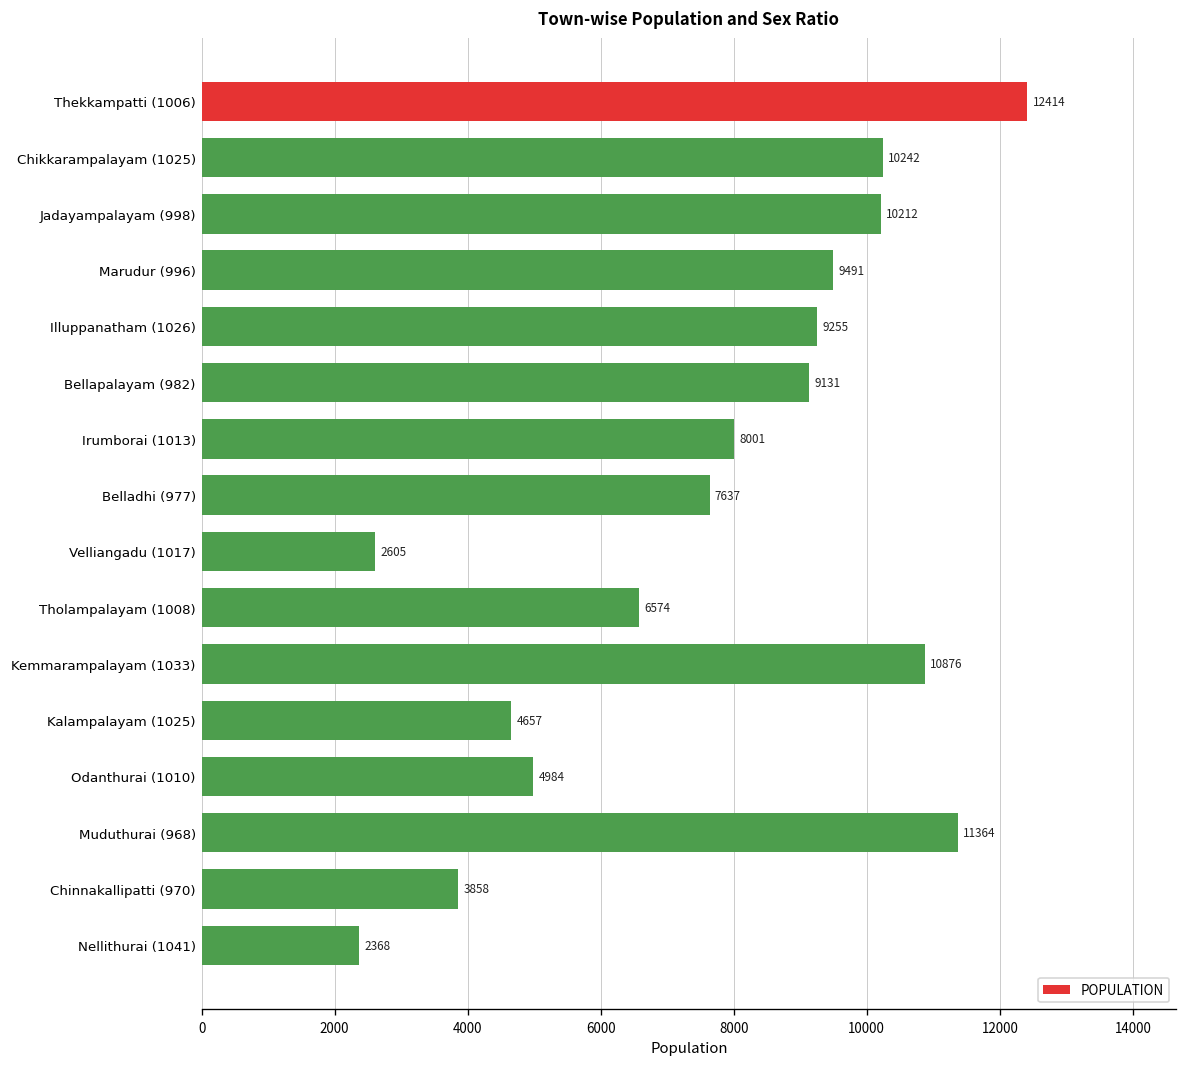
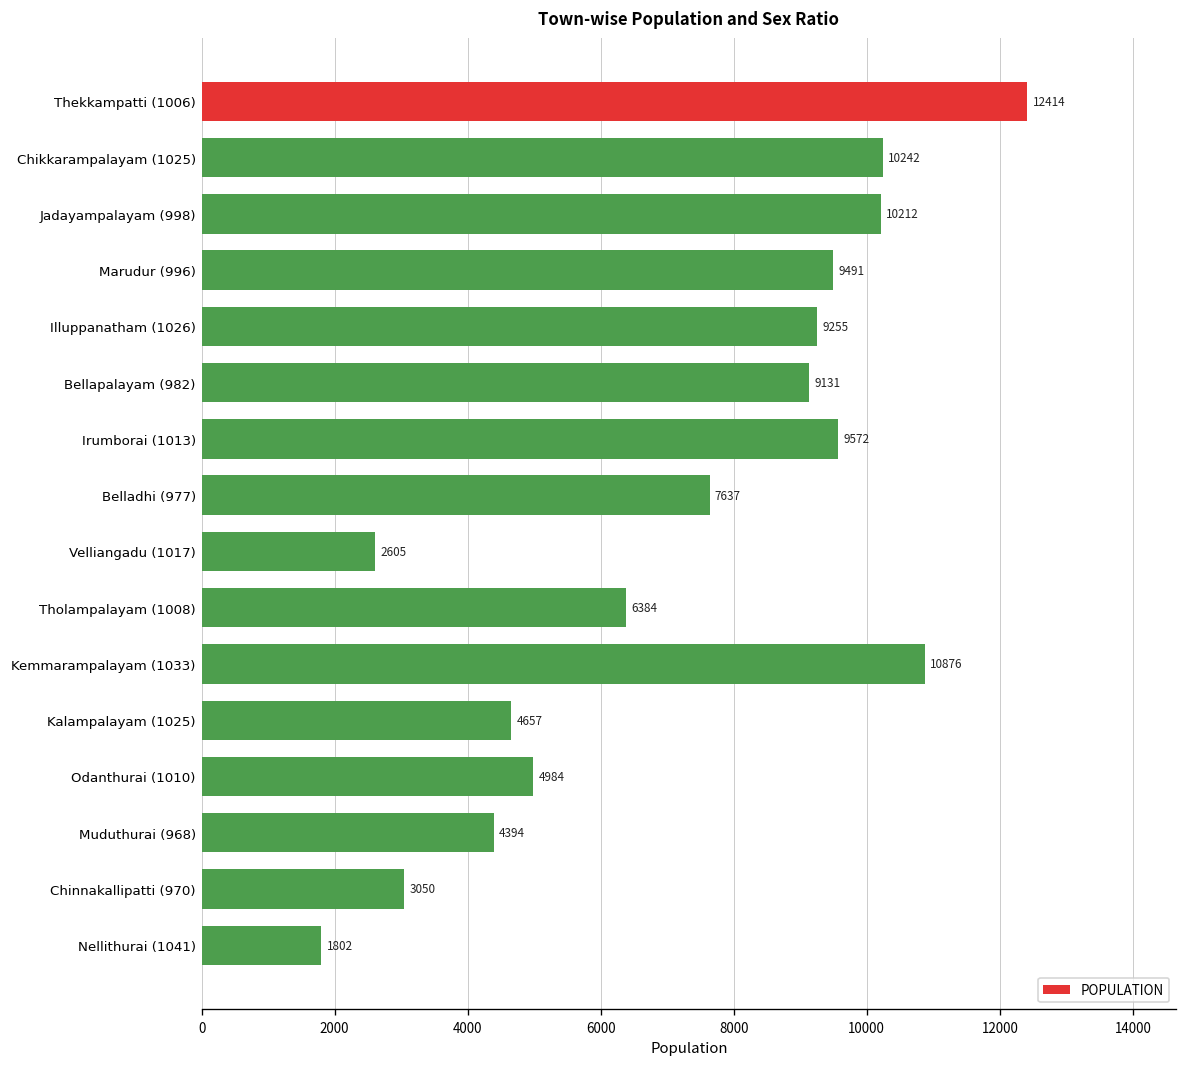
Irumborai (1013): 8001 -> 9572
Tholampalayam (1008): 6574 -> 6384
Muduthurai (968): 11364 -> 4394
Chinnakallipatti (970): 3858 -> 3050
Nellithurai (1041): 2368 -> 1802
